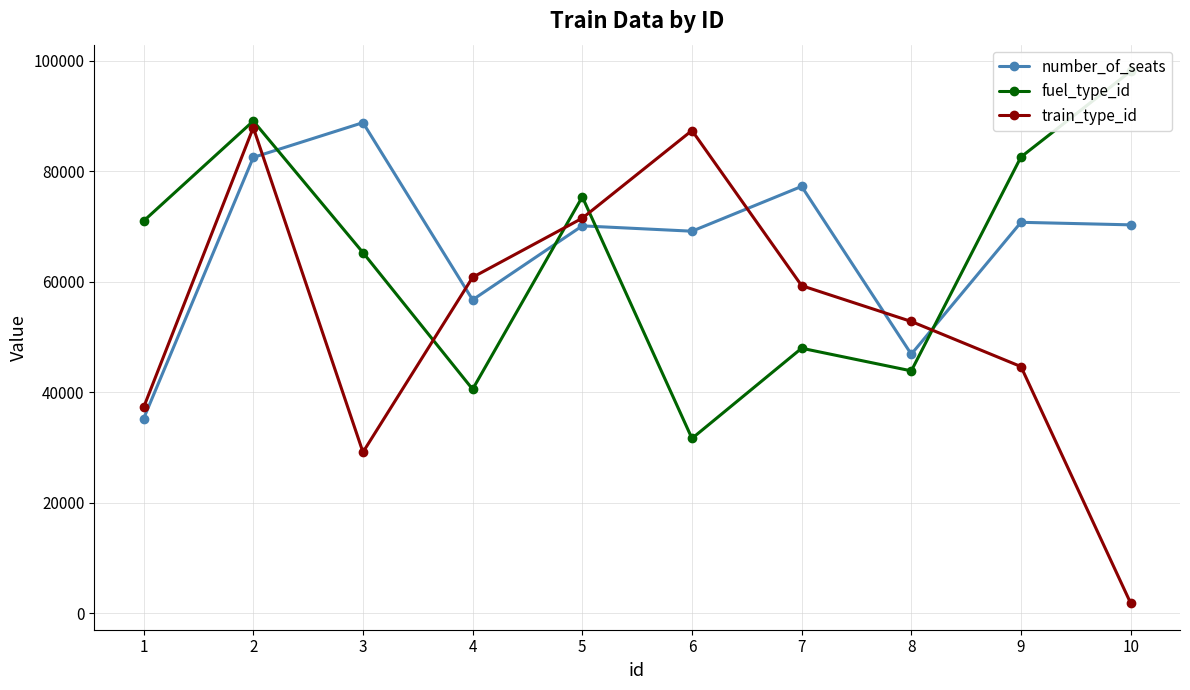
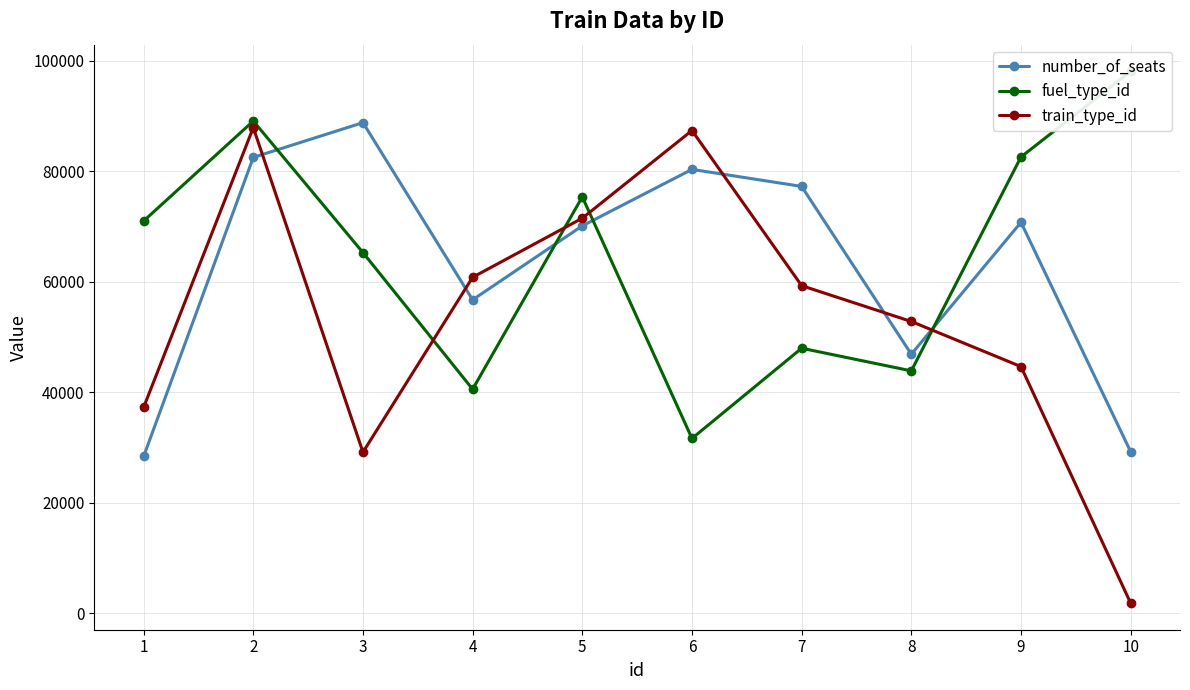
number_of_seats, 1: 35000 -> 28000
number_of_seats, 6: 69000 -> 80000
number_of_seats, 10: 70000 -> 29000
